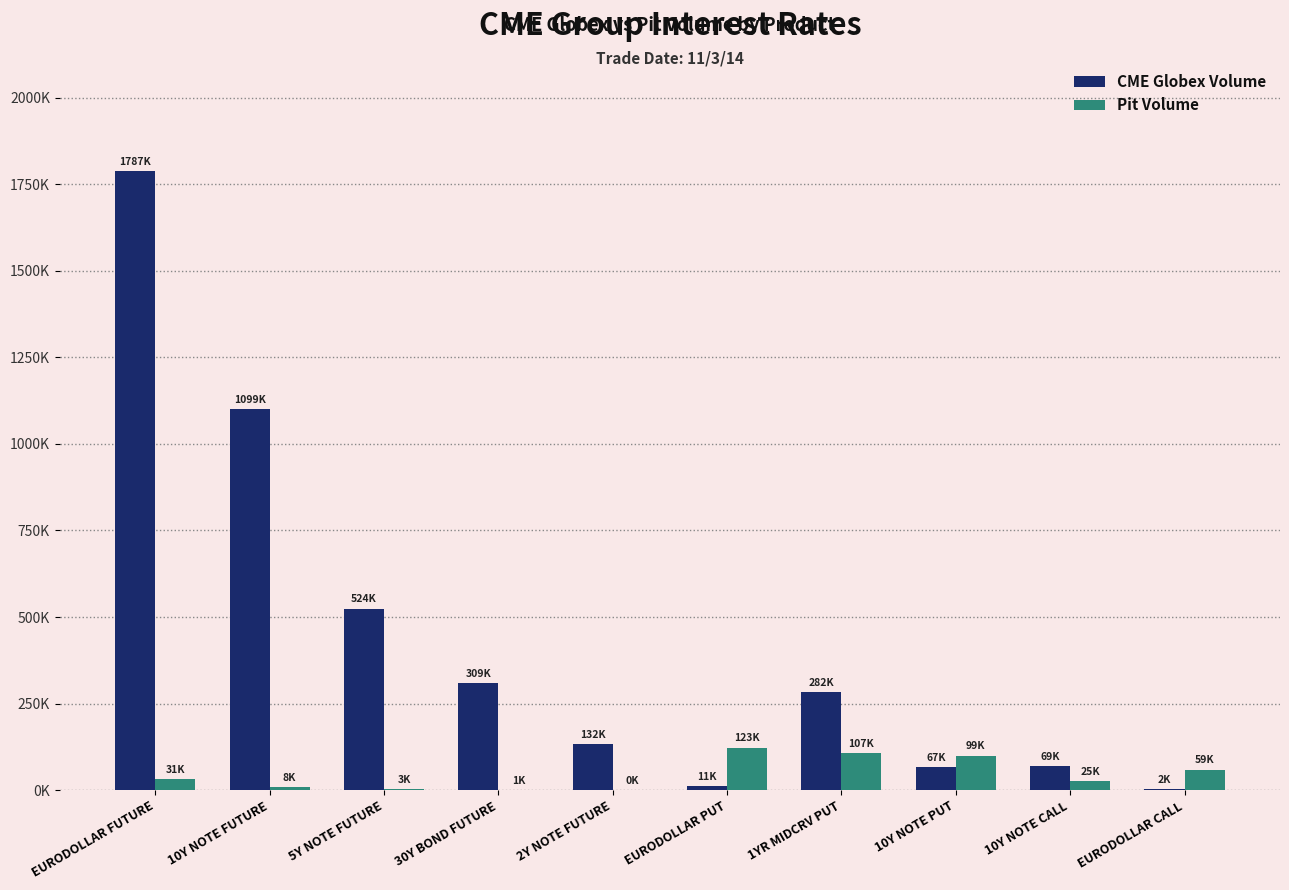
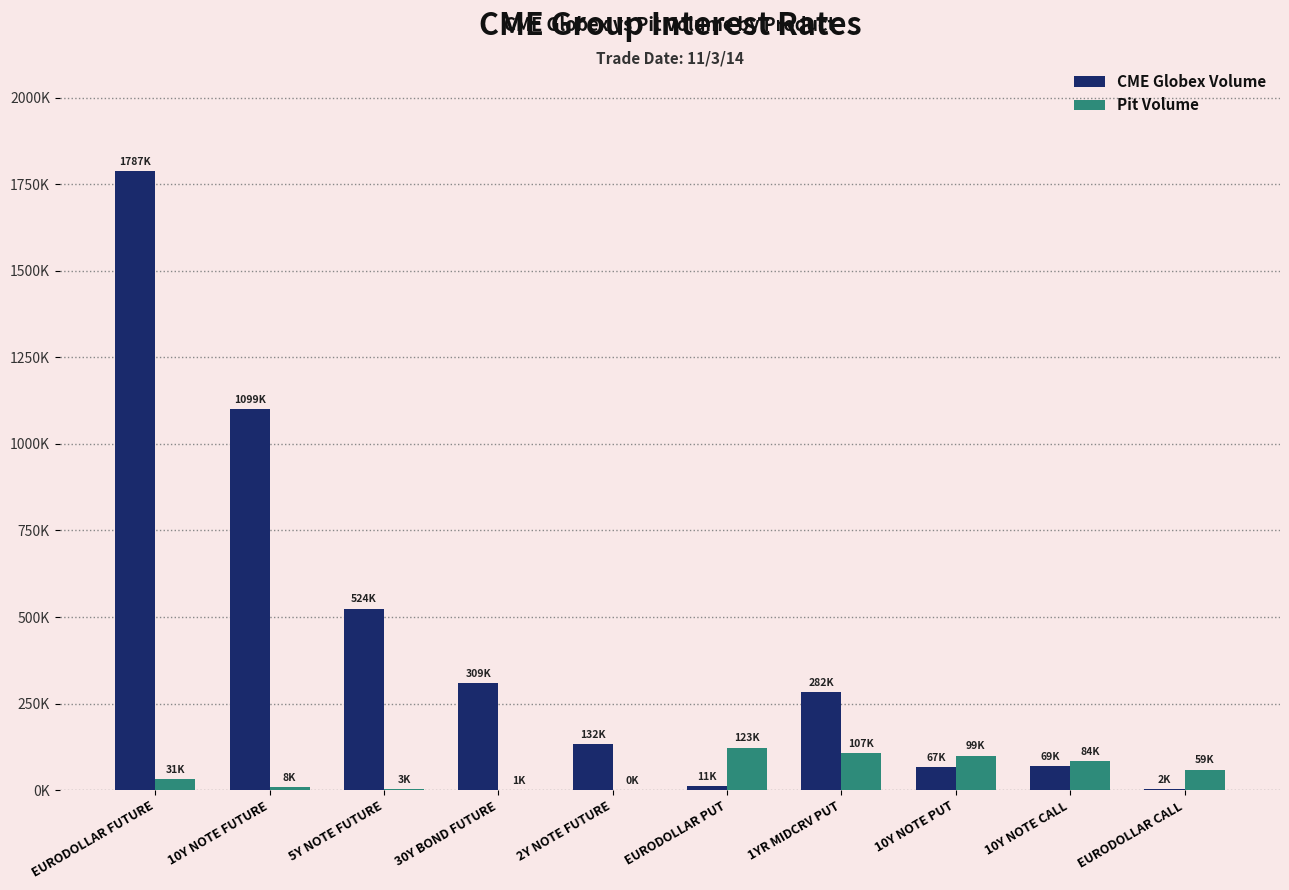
Pit Volume, 10Y NOTE CALL: 25K -> 84K
